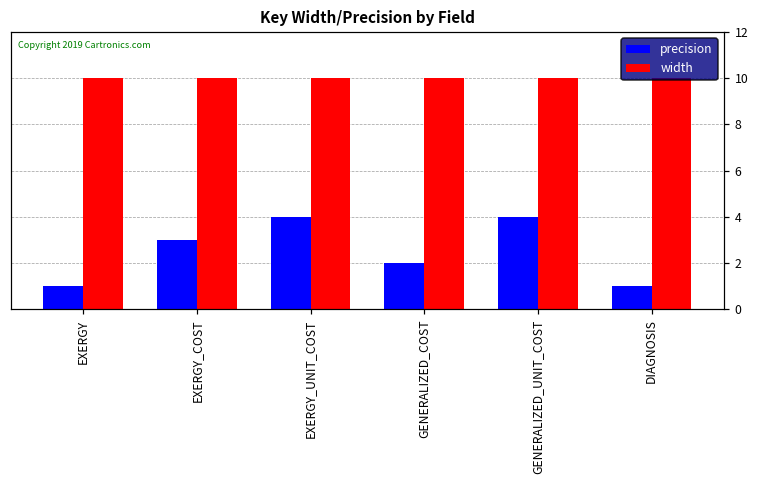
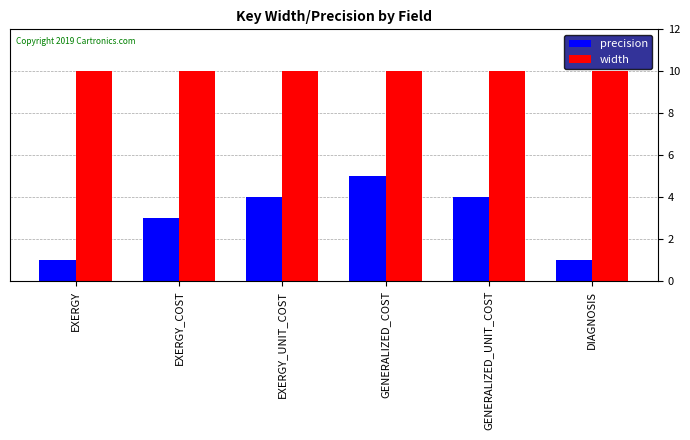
precision, GENERALIZED_COST: 2 -> 5
